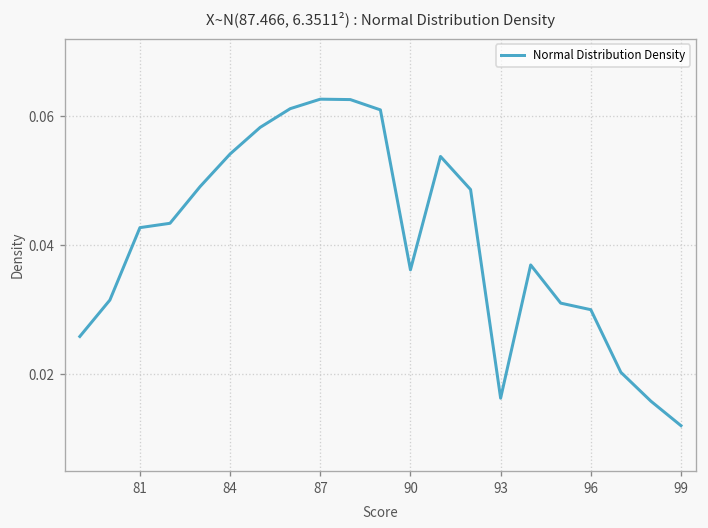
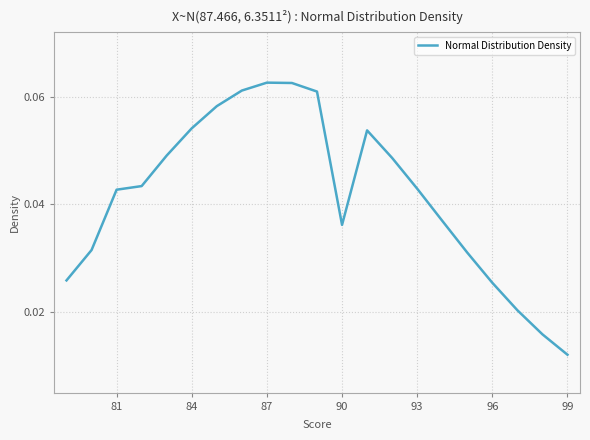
93: 0.016 -> 0.043
96: 0.030 -> 0.025
